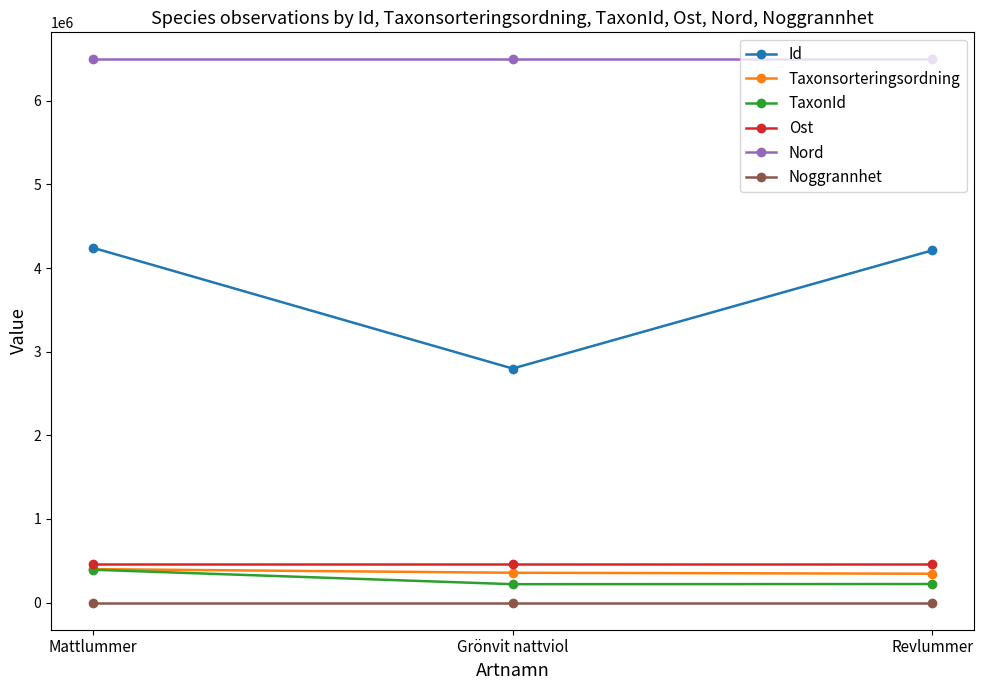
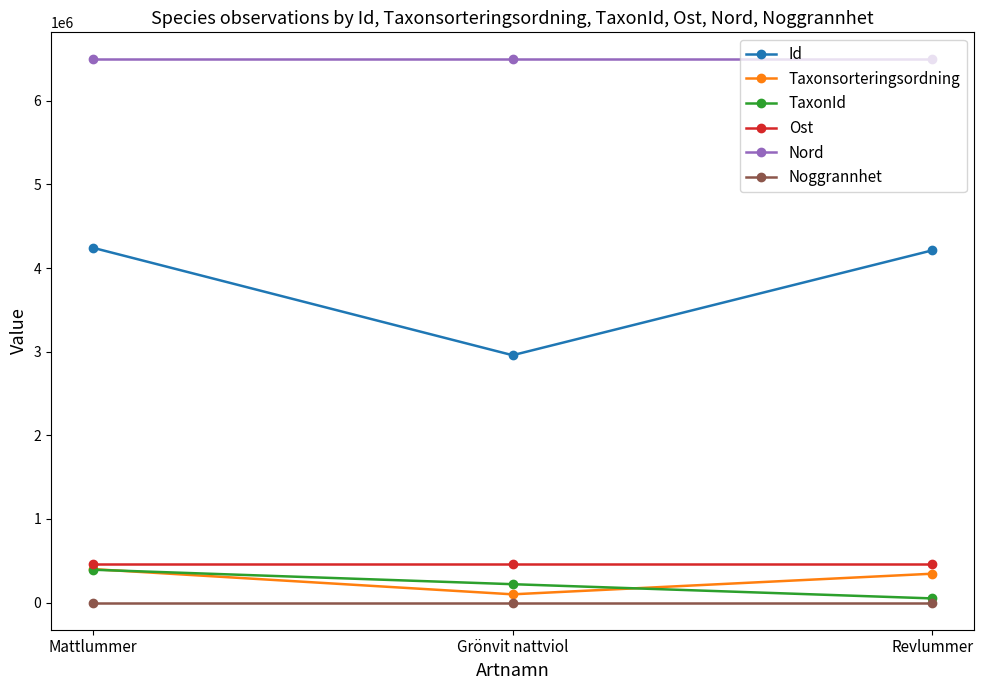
Id, Grönvit nattviol: 2800000 -> 3000000
Taxonsorteringsordning, Grönvit nattviol: 400000 -> 100000
TaxonId, Revlummer: 200000 -> 0
